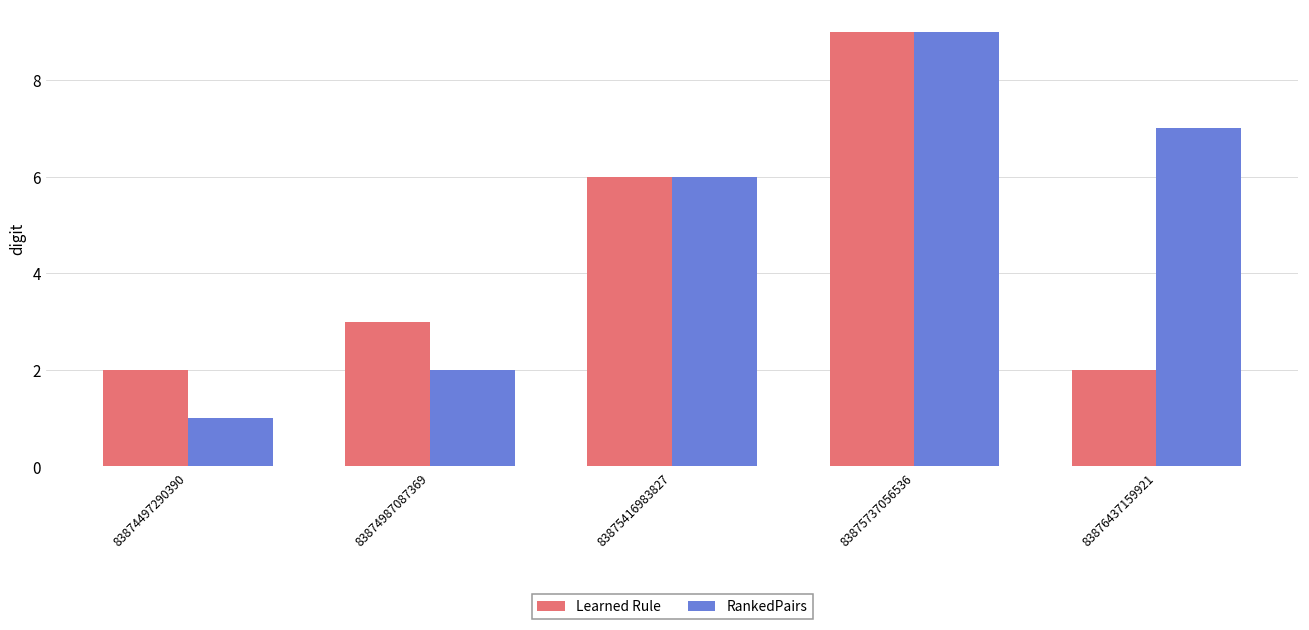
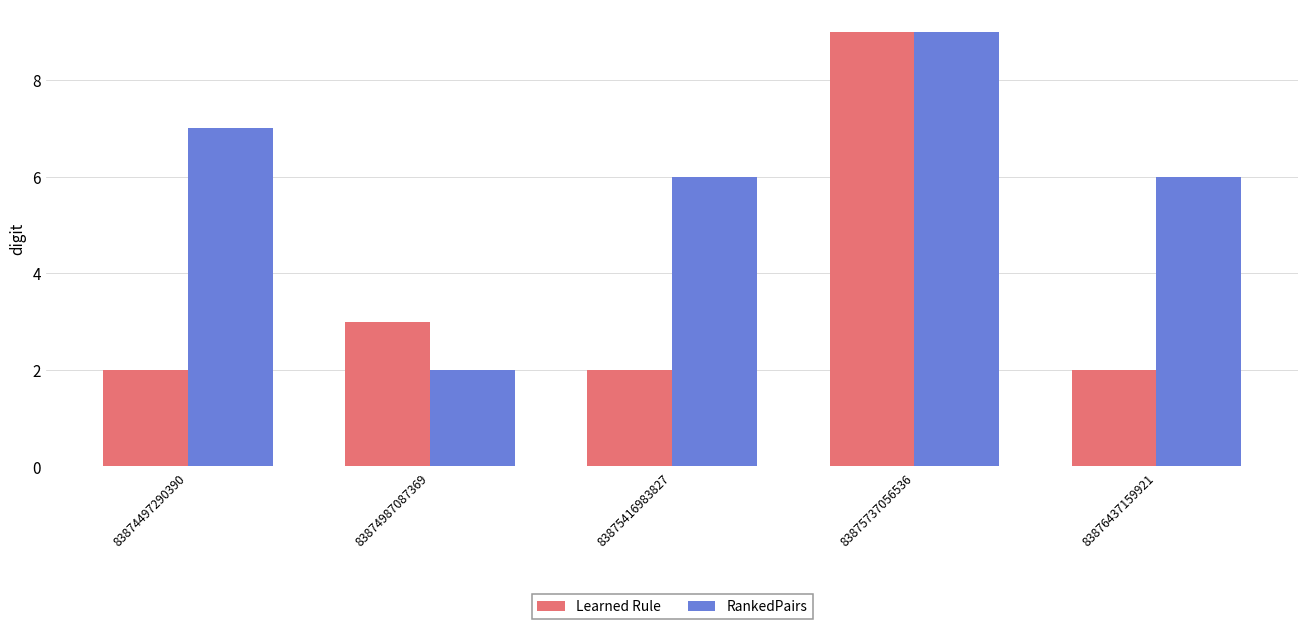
RankedPairs, 83874497290390: 1 -> 7
Learned Rule, 83875416983827: 6 -> 2
RankedPairs, 83876437159921: 7 -> 6
